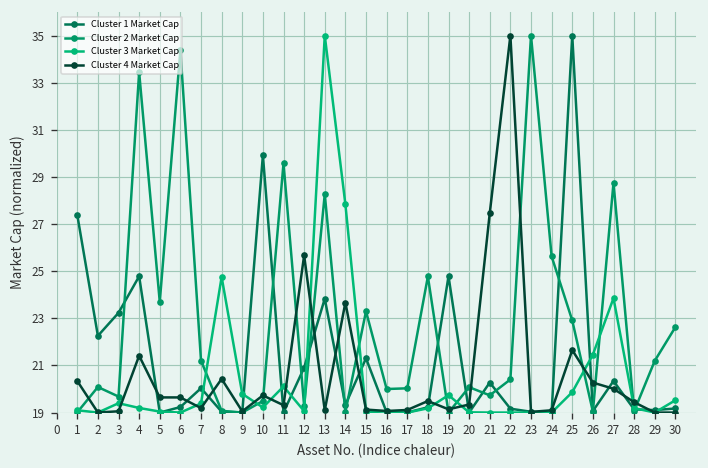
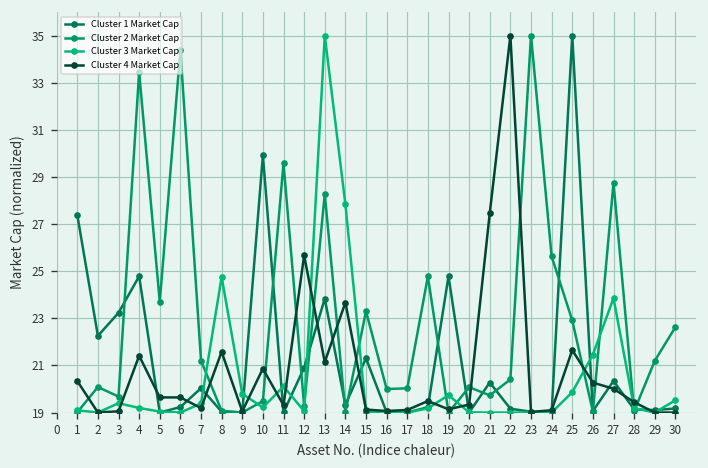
Cluster 4 Market Cap, 8: 20.4 -> 21.6
Cluster 4 Market Cap, 10: 19.7 -> 20.9
Cluster 4 Market Cap, 13: 19.1 -> 21.1
